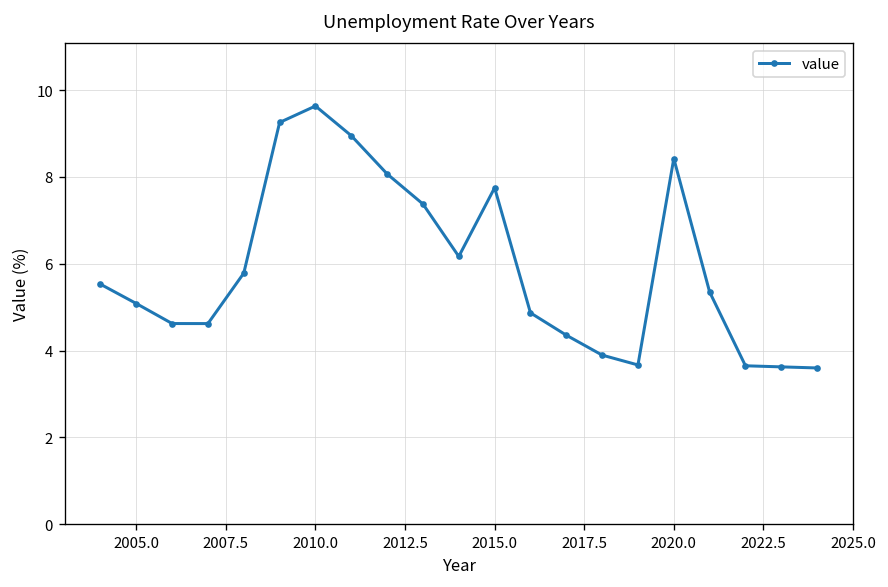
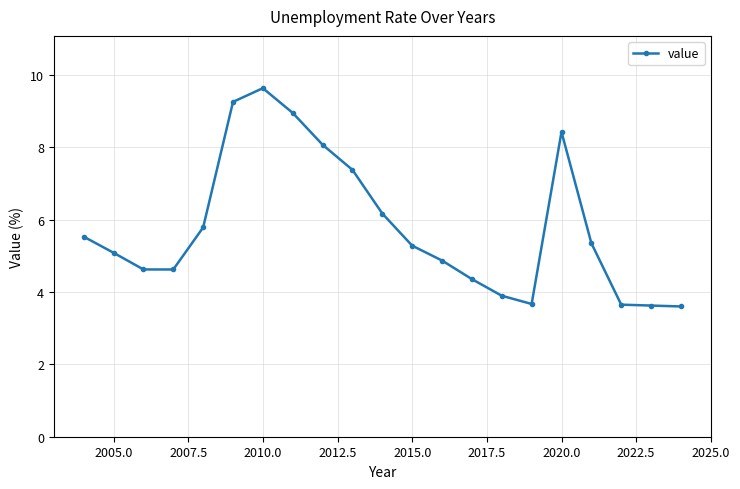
2015.0: 7.8 -> 5.3
